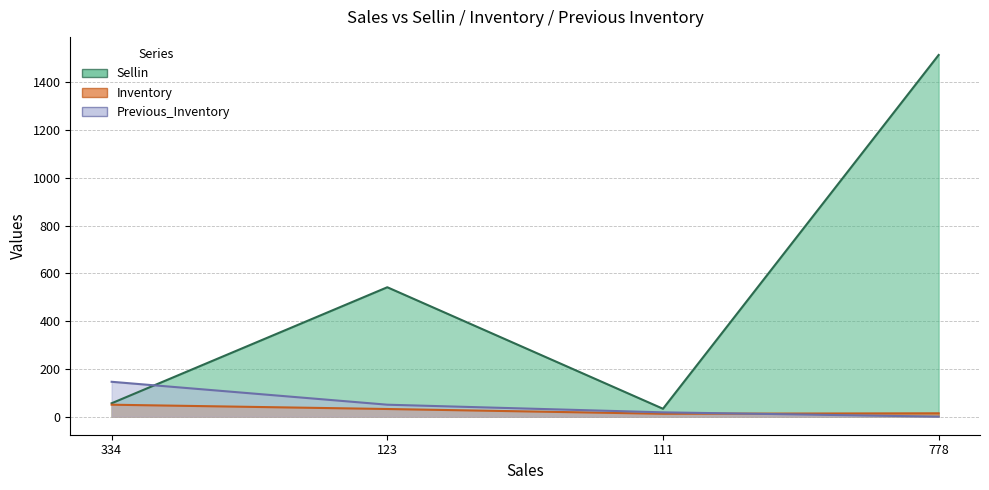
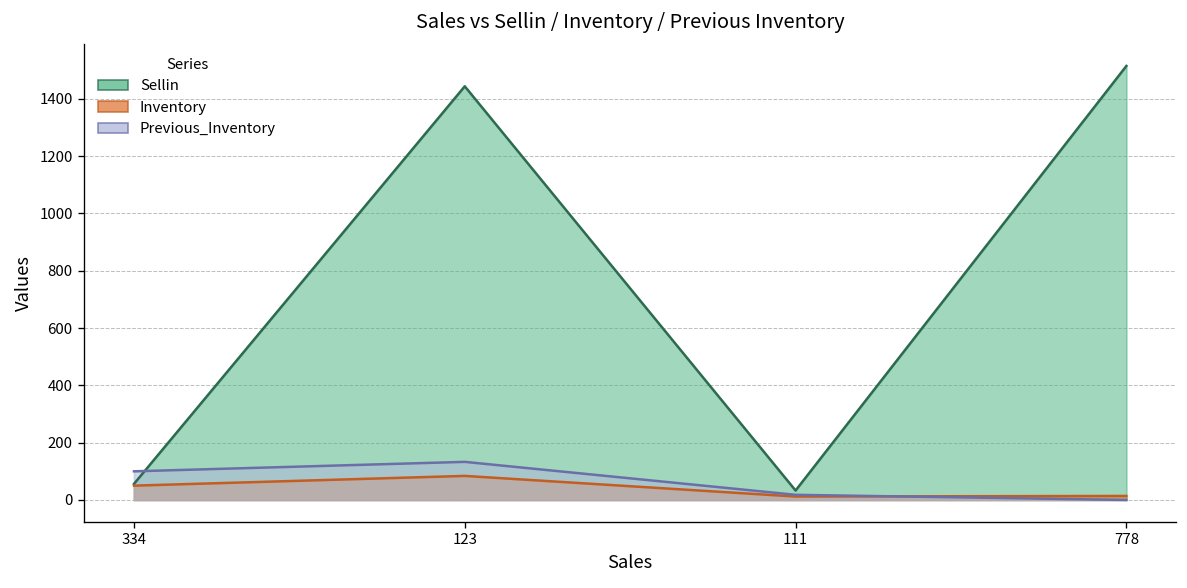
Previous_Inventory, 334: 150 -> 100
Sellin, 123: 540 -> 1440
Inventory, 123: 30 -> 80
Previous_Inventory, 123: 50 -> 130
